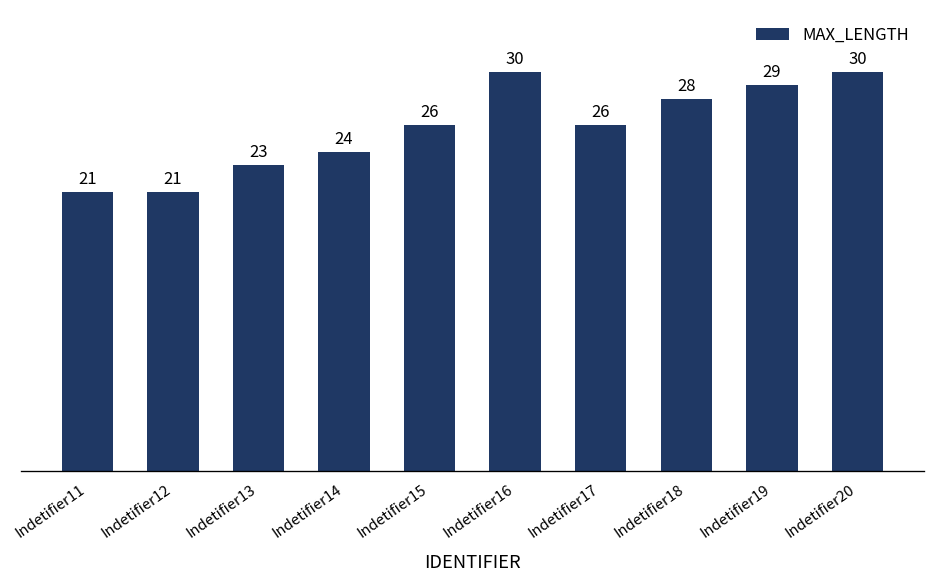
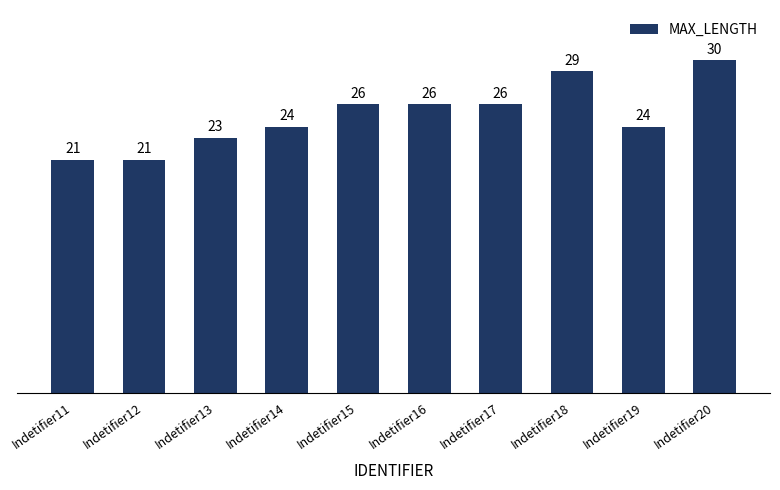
Indetifier16: 30 -> 26
Indetifier18: 28 -> 29
Indetifier19: 29 -> 24
